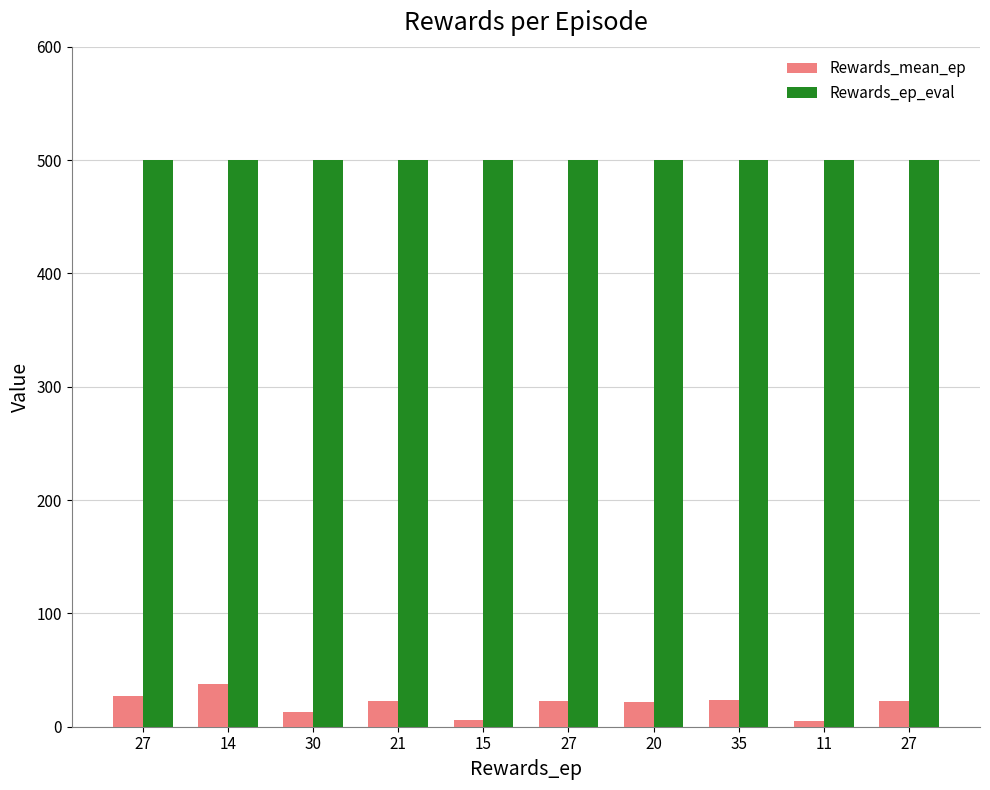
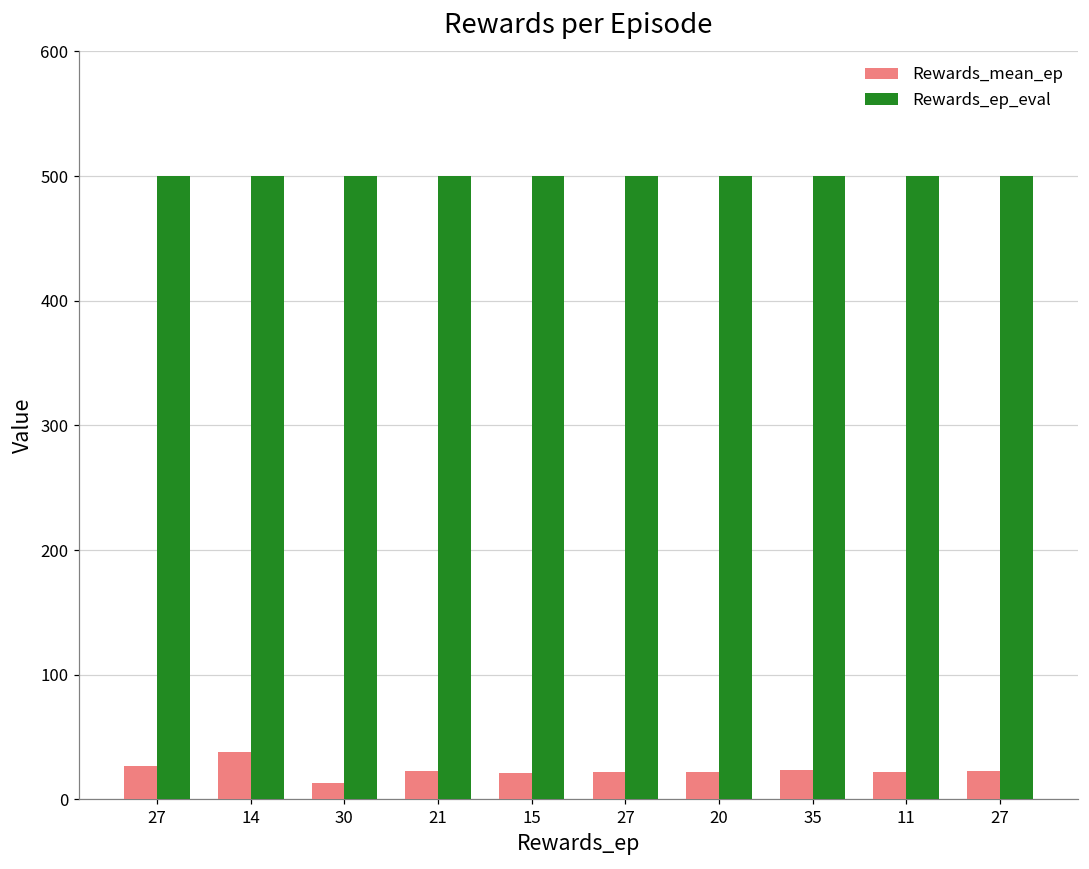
Rewards_mean_ep, 15: 6 -> 21
Rewards_mean_ep, 11: 5 -> 22
